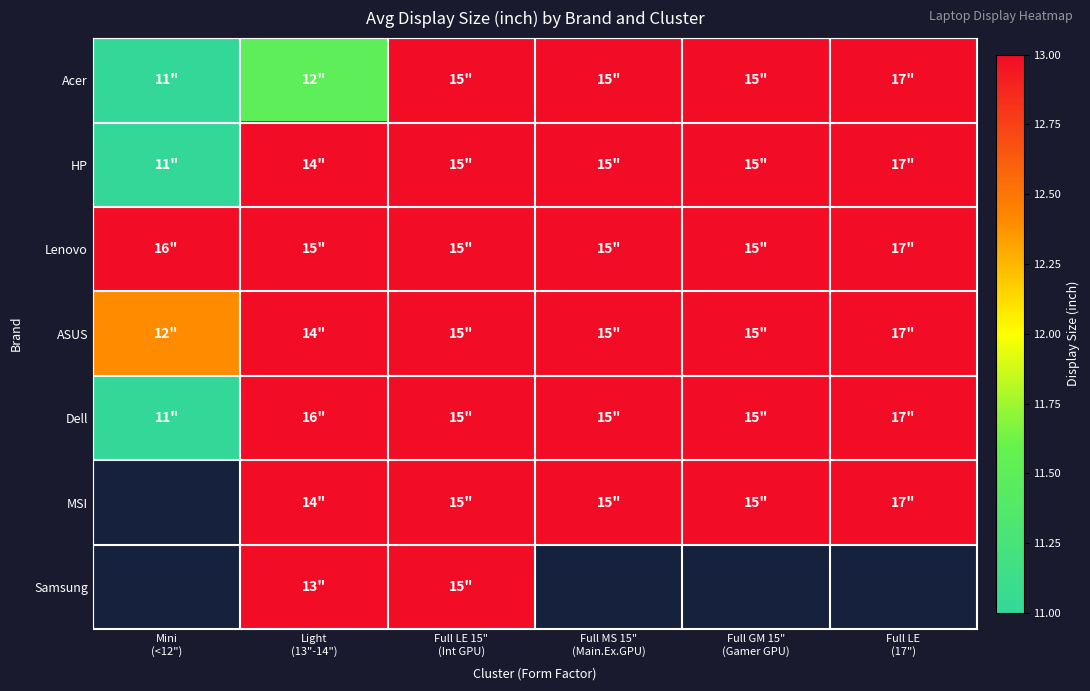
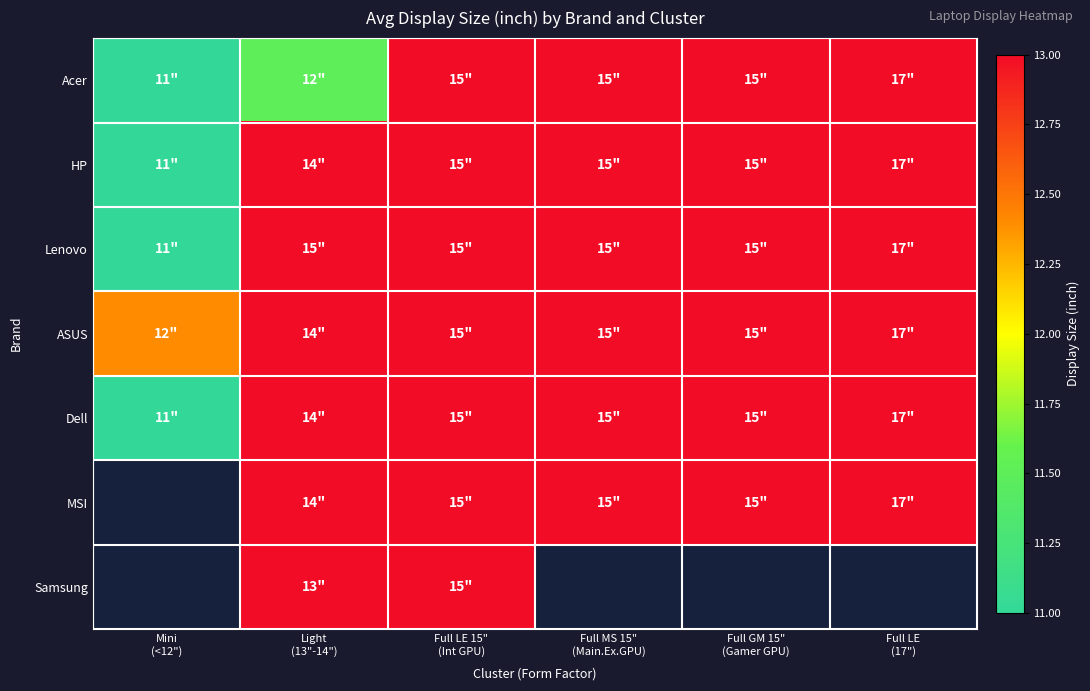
Lenovo, Mini (<12"): 16" -> 11"
Dell, Light (13"-14"): 16" -> 14"
